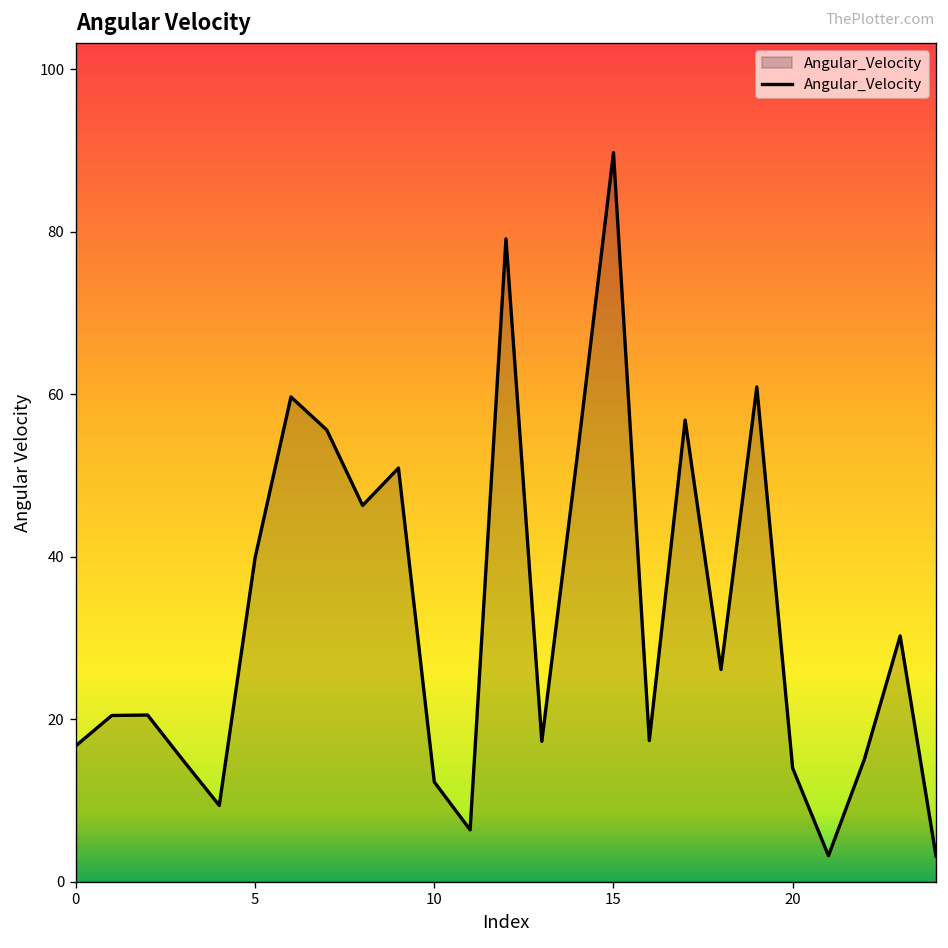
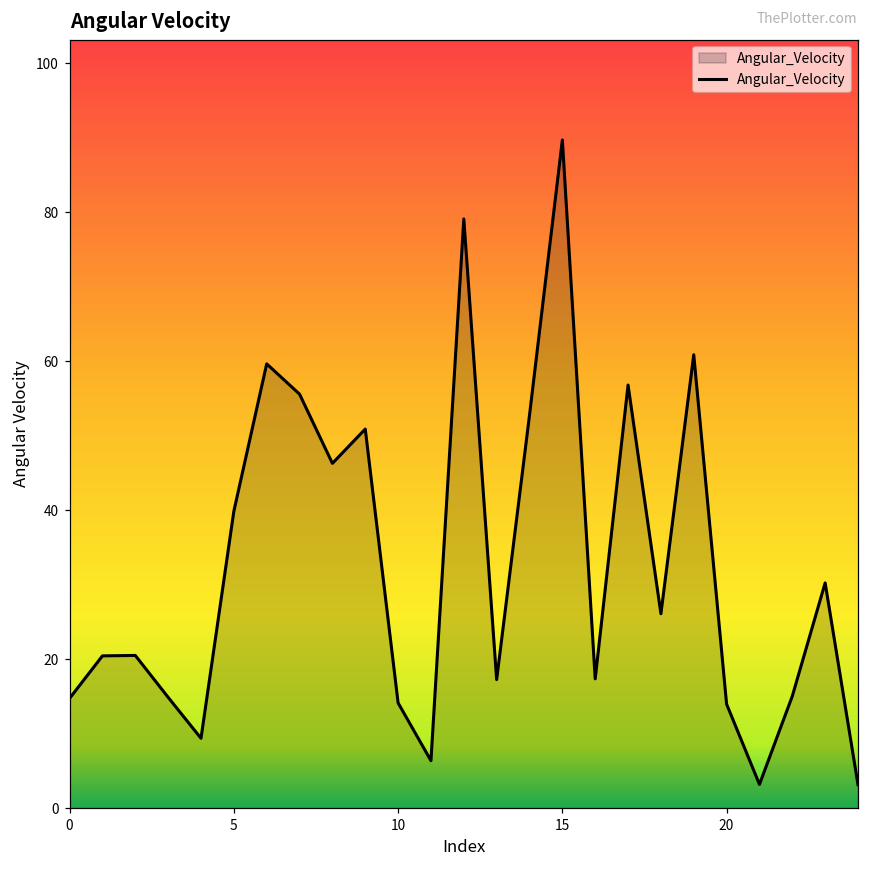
0: 17 -> 15
10: 12 -> 14
